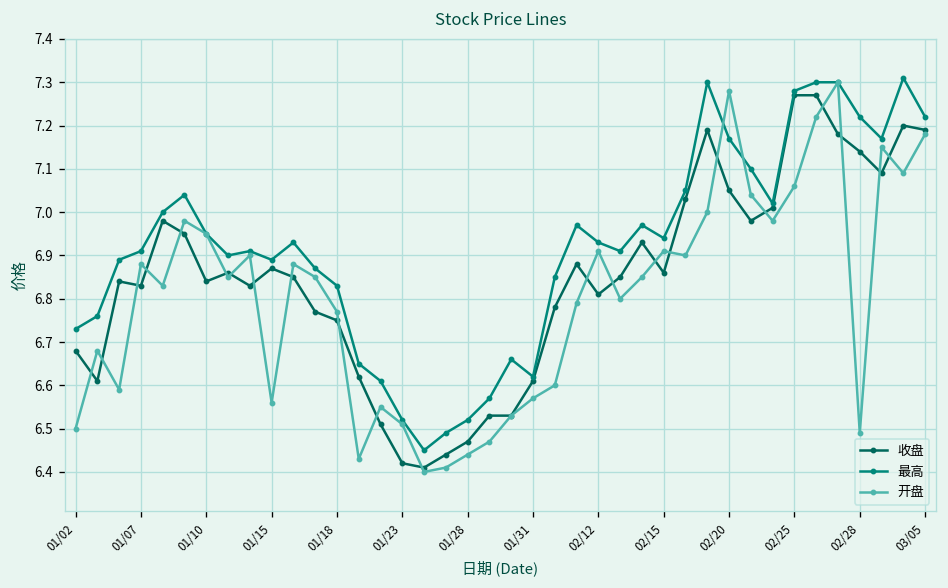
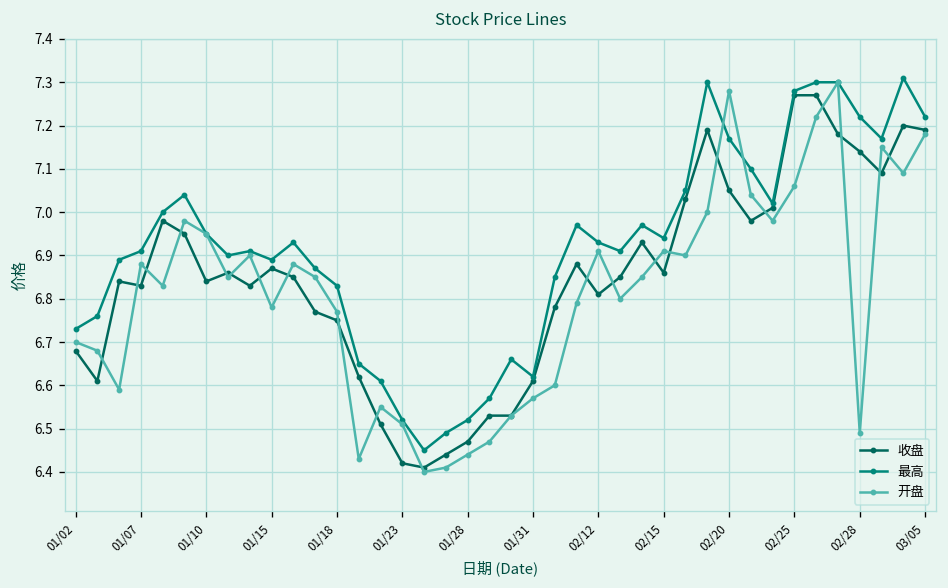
开盘, 01/02: 6.5 -> 6.7
开盘, 01/15: 6.56 -> 6.78
